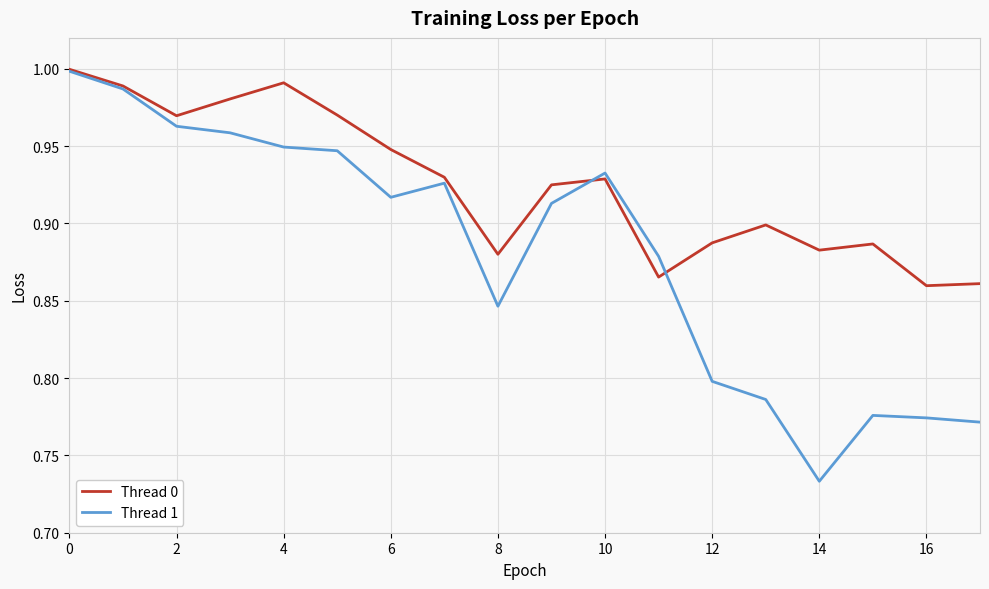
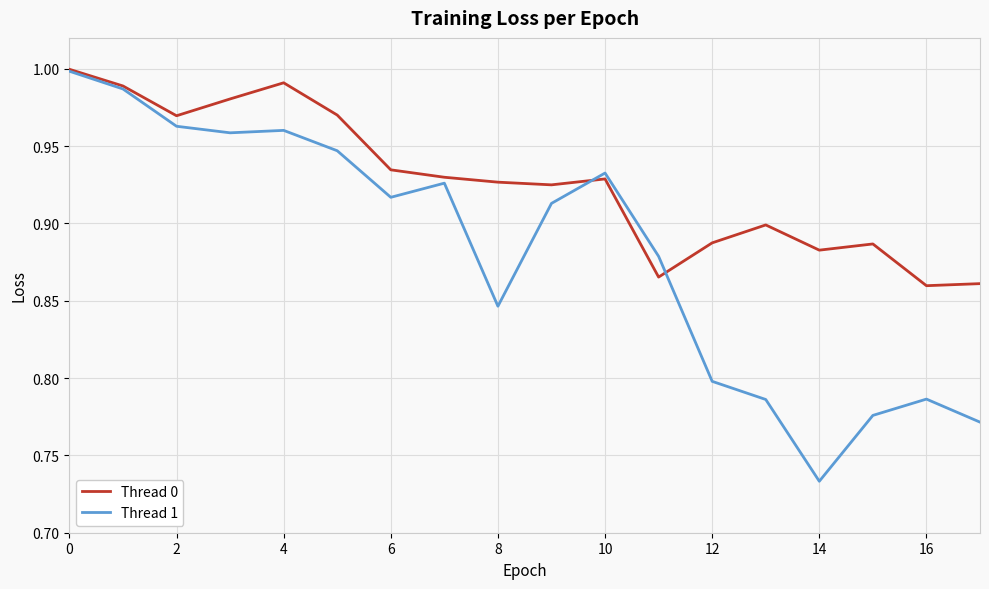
Thread 1, 4: 0.949 -> 0.960
Thread 0, 6: 0.948 -> 0.935
Thread 0, 8: 0.880 -> 0.927
Thread 1, 16: 0.774 -> 0.786
